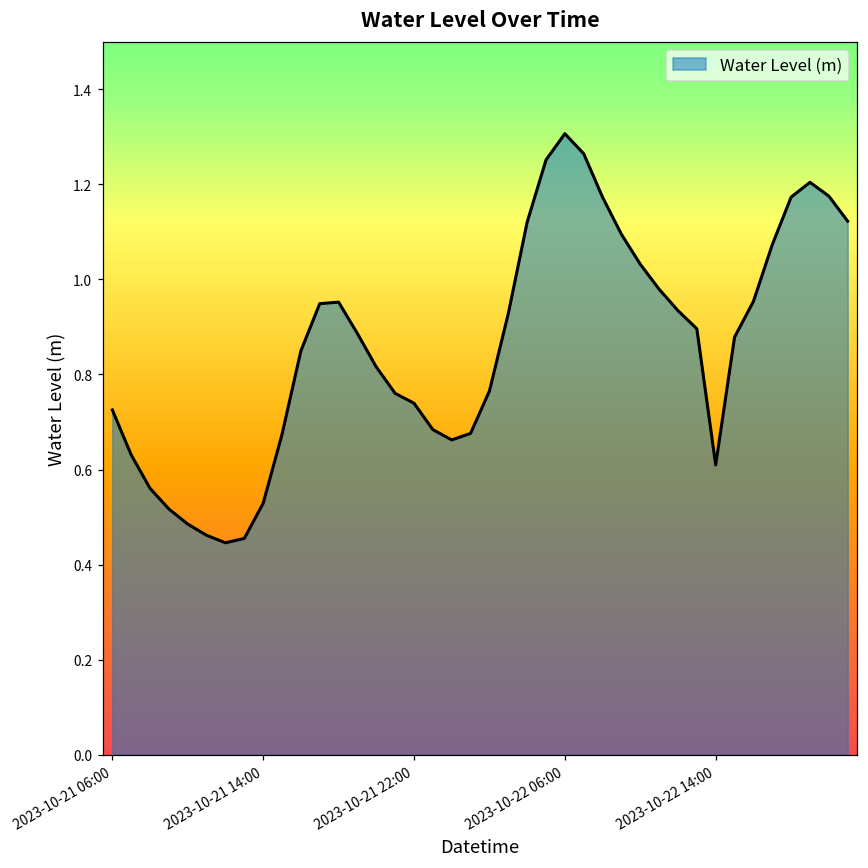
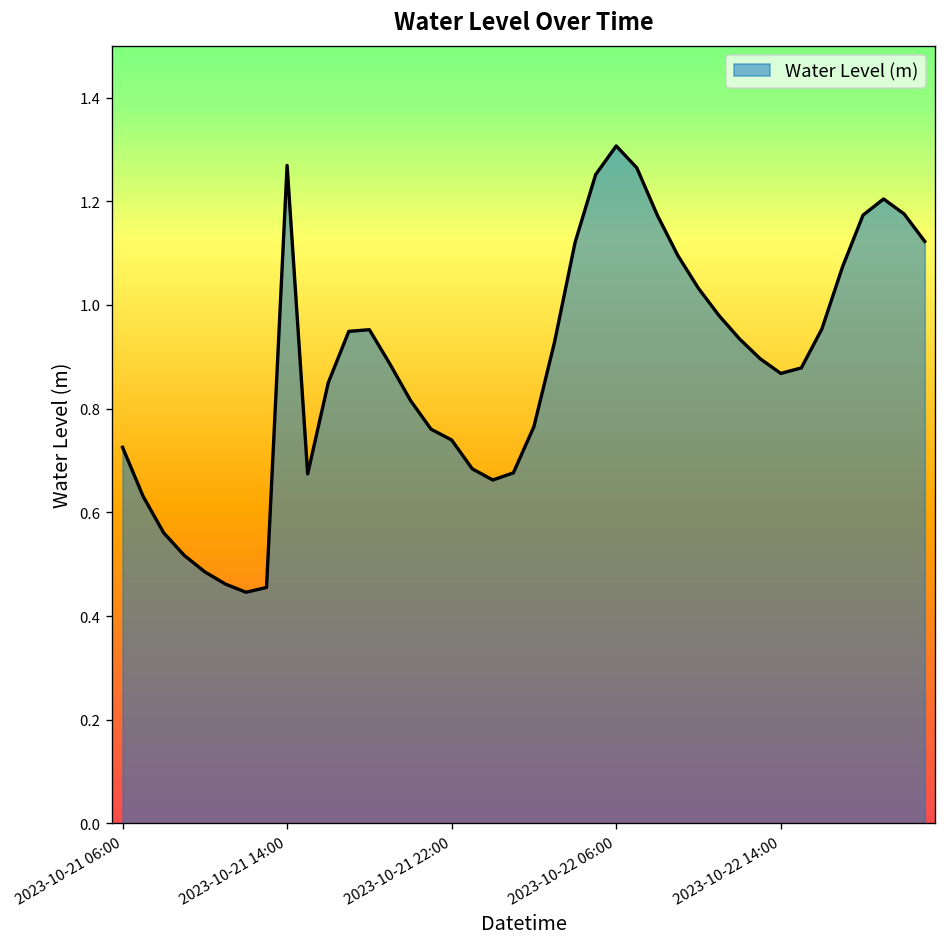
2023-10-21 14:00: 0.53 -> 1.27
2023-10-22 14:00: 0.61 -> 0.87
